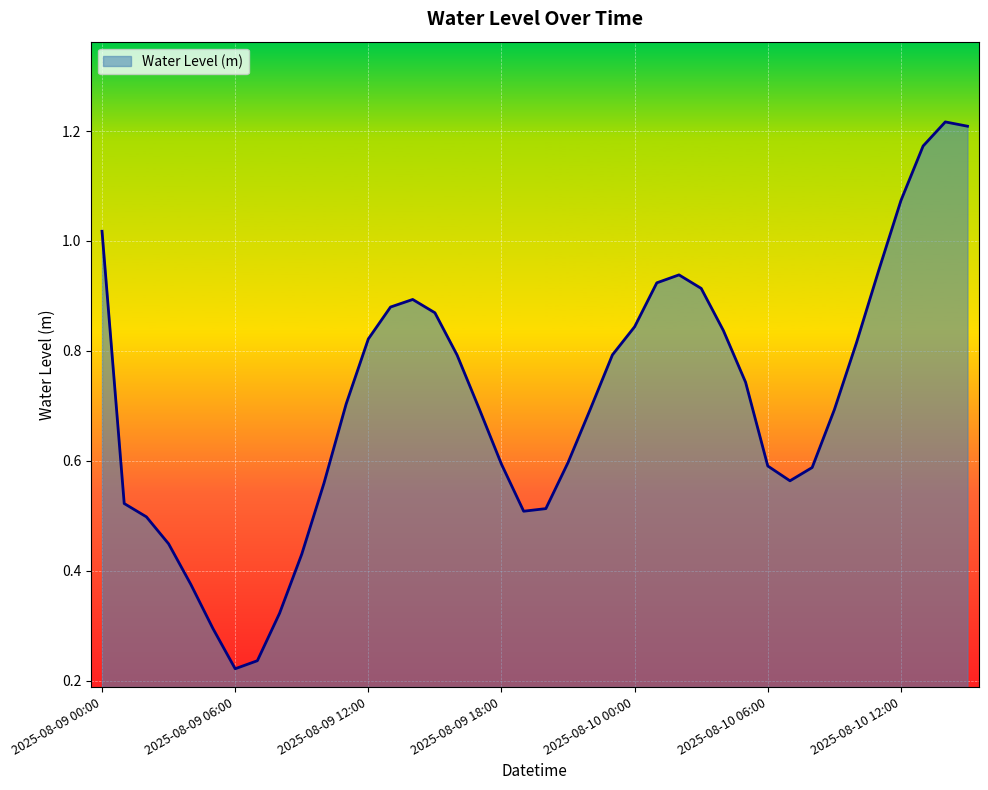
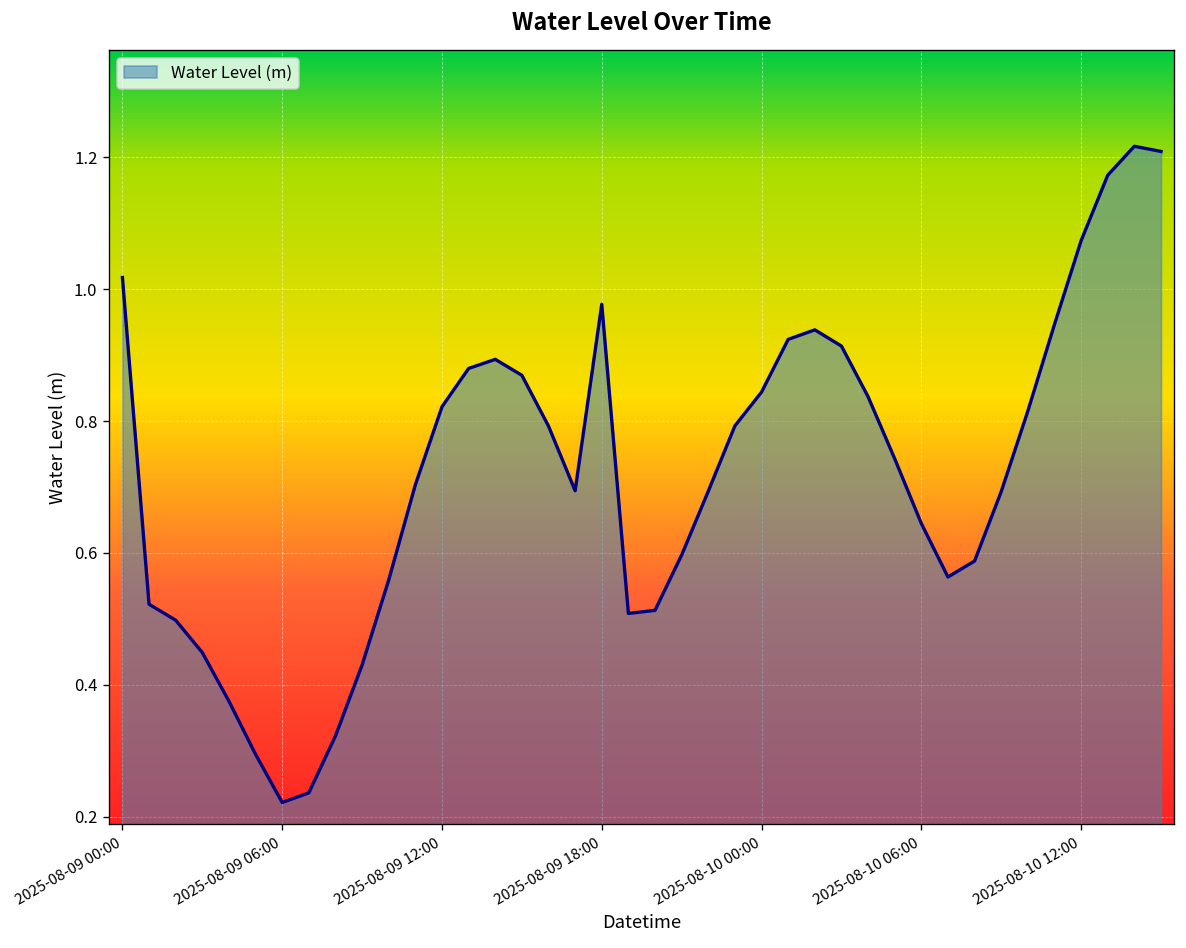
2025-08-09 18:00: 0.59 -> 0.98
2025-08-10 06:00: 0.59 -> 0.64
